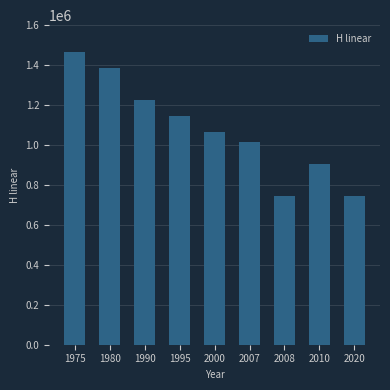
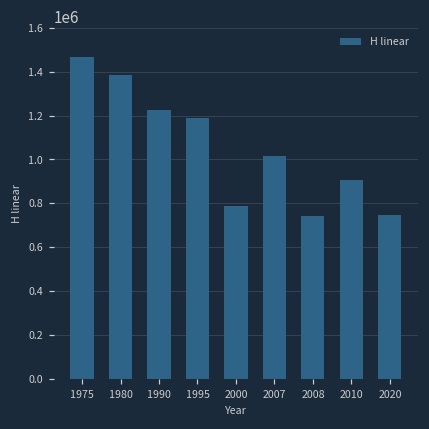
1995: 1150000 -> 1190000
2000: 1070000 -> 790000
